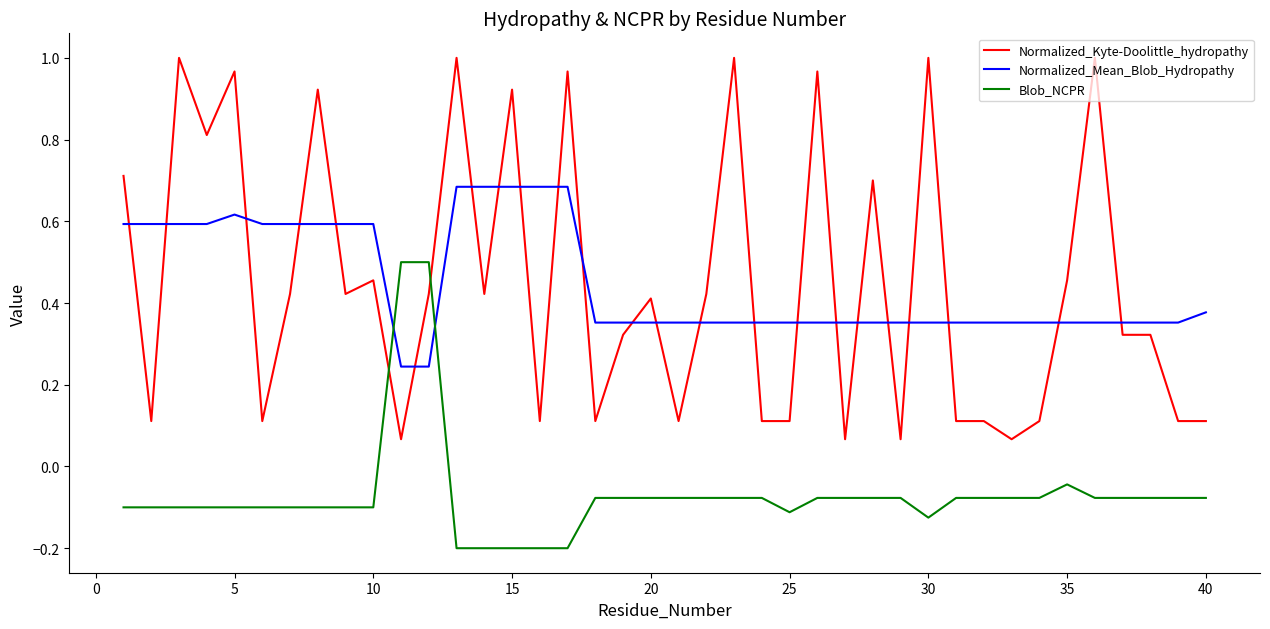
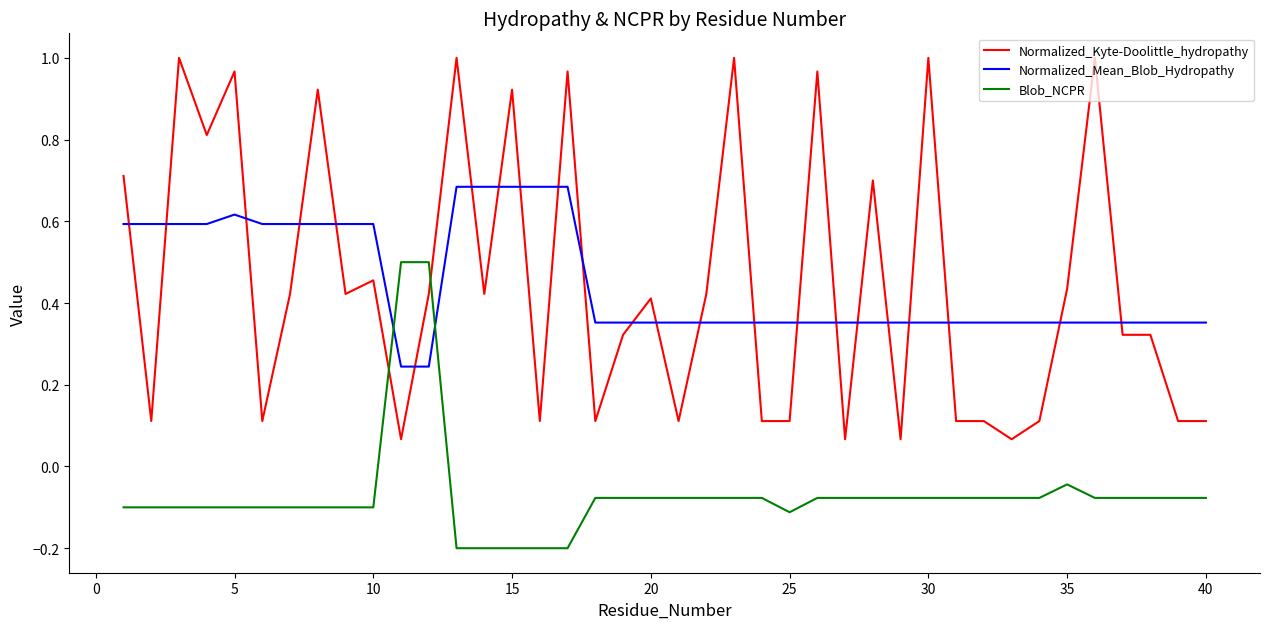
Blob_NCPR, 30: -0.13 -> -0.08
Normalized_Kyte-Doolittle_hydropathy, 35: 0.46 -> 0.43
Normalized_Mean_Blob_Hydropathy, 40: 0.38 -> 0.35
